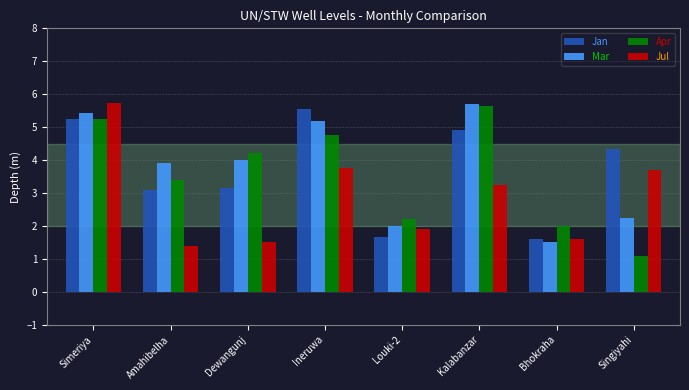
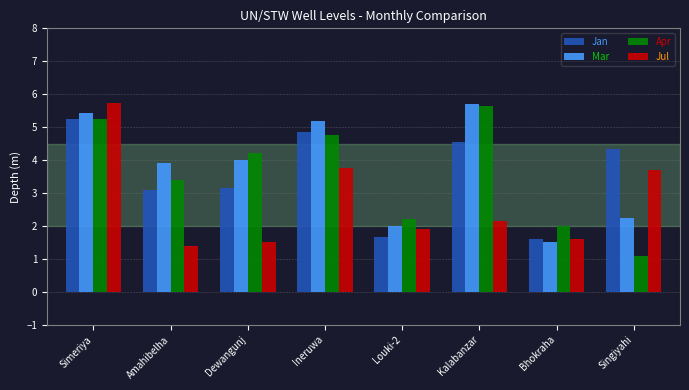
Jan, Ineruwa: 5.5 -> 4.9
Jan, Kalabanzar: 4.9 -> 4.6
Jul, Kalabanzar: 3.2 -> 2.2
